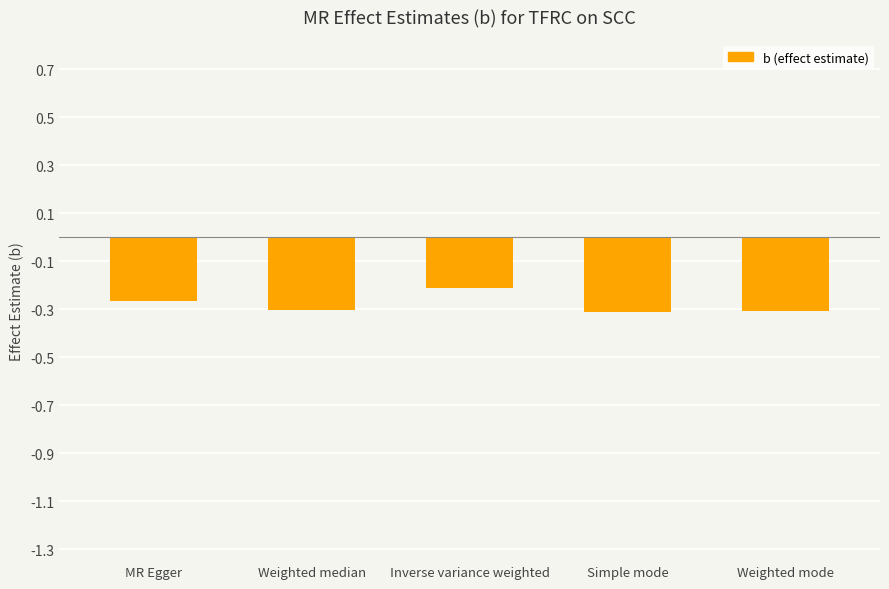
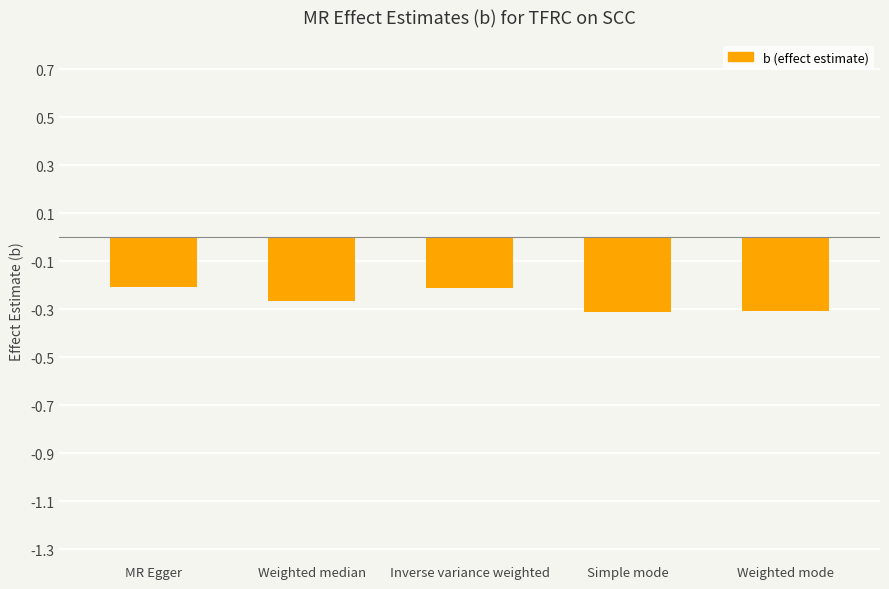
MR Egger: -0.26 -> -0.21
Weighted median: -0.30 -> -0.27
